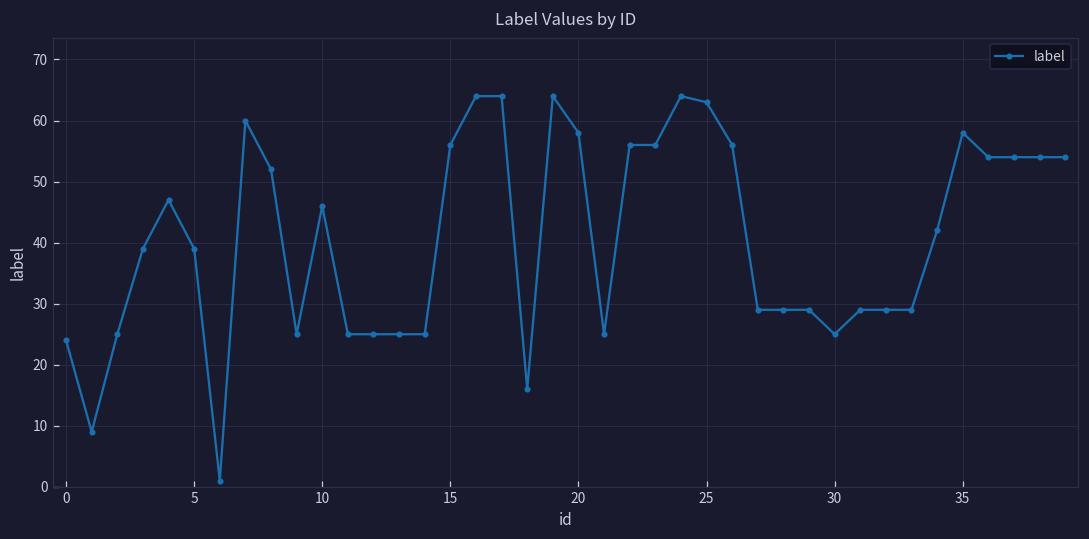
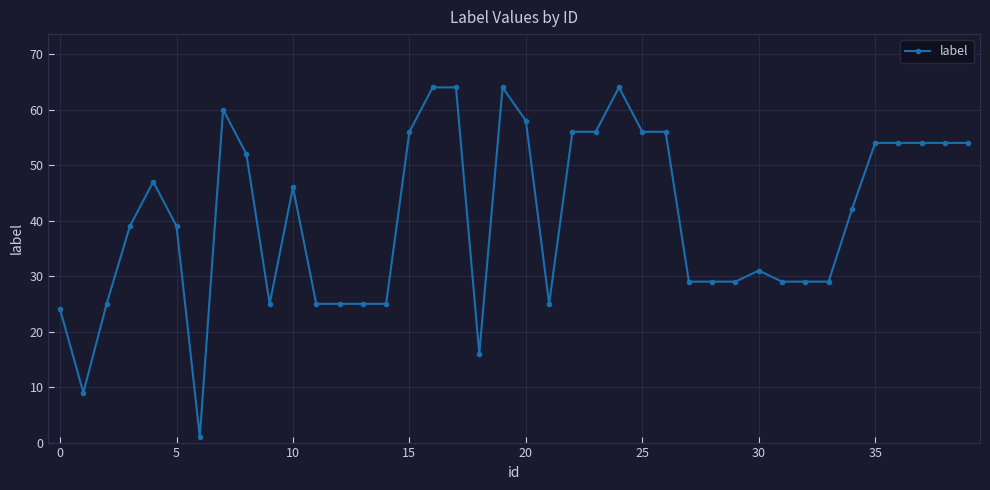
25: 63 -> 56
30: 25 -> 31
35: 58 -> 54
